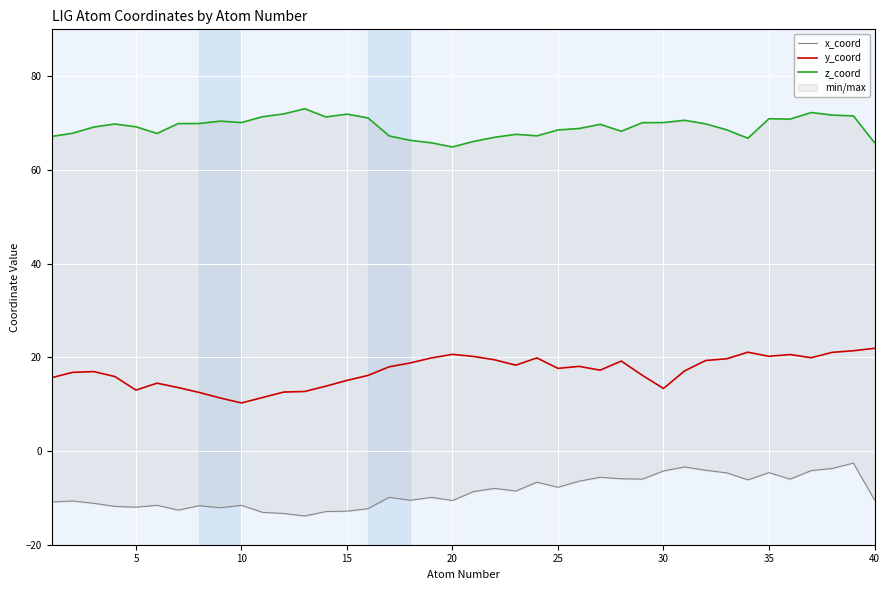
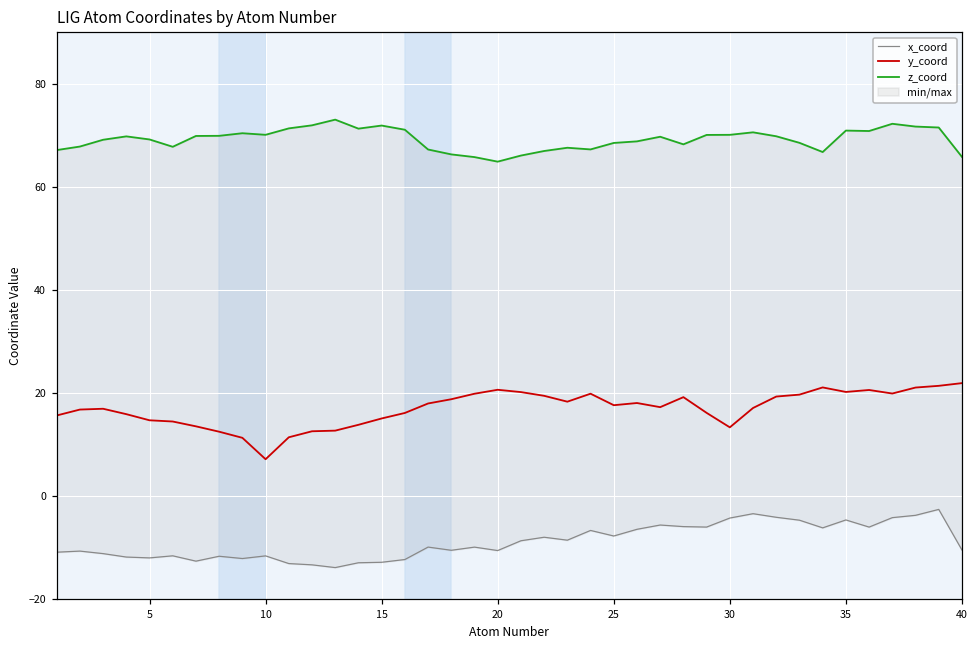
y_coord, 5: 13 -> 15
y_coord, 10: 10 -> 7
